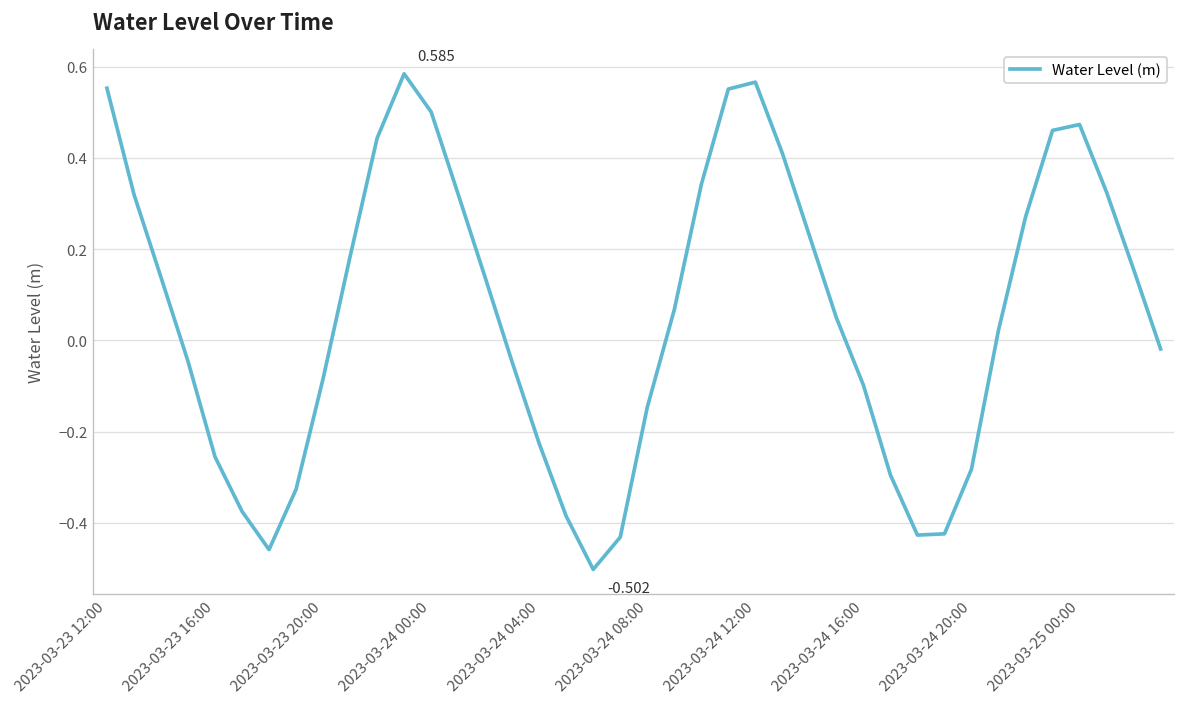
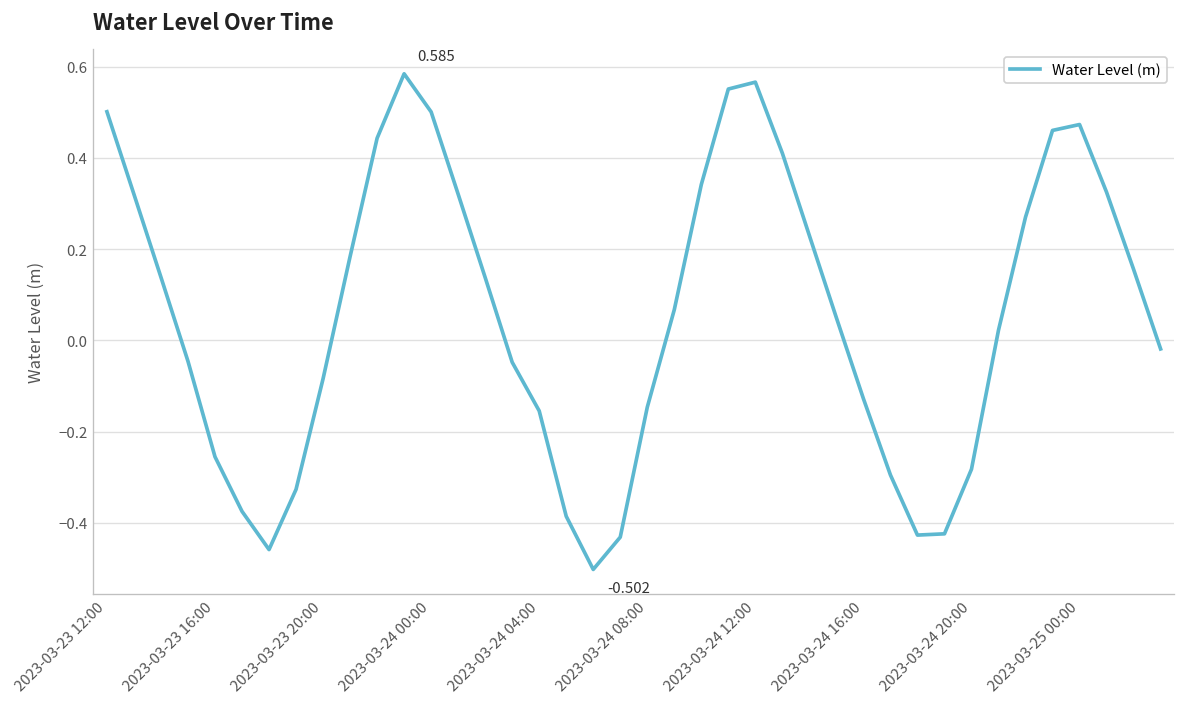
2023-03-23 12:00: 0.55 -> 0.50
2023-03-24 04:00: -0.23 -> -0.15
2023-03-24 16:00: -0.10 -> -0.13
